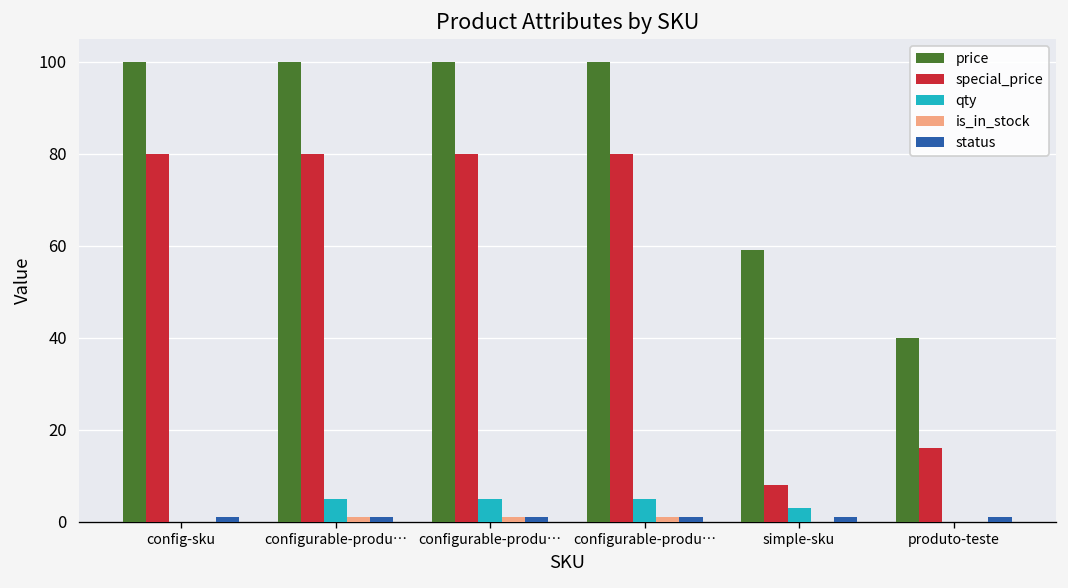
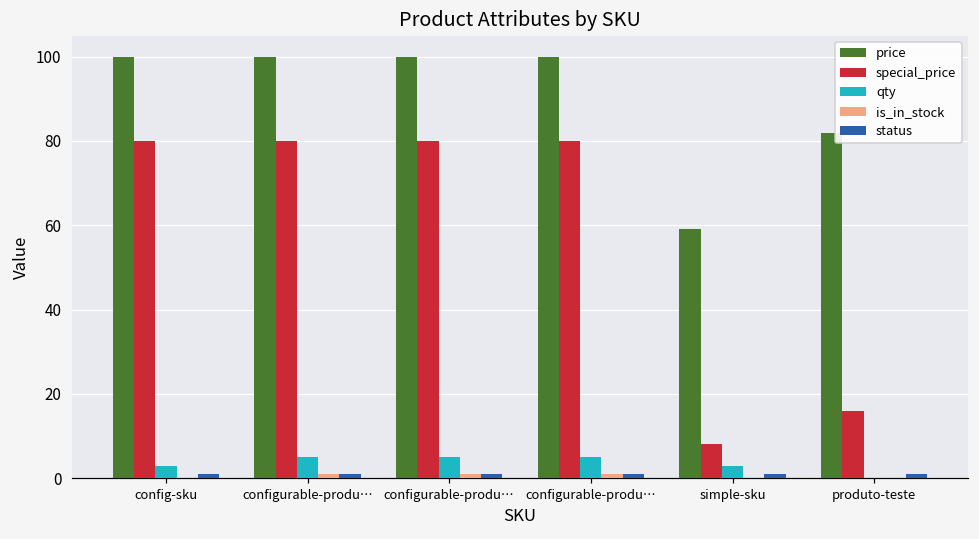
qty, config-sku: 0 -> 3
price, produto-teste: 40 -> 82
